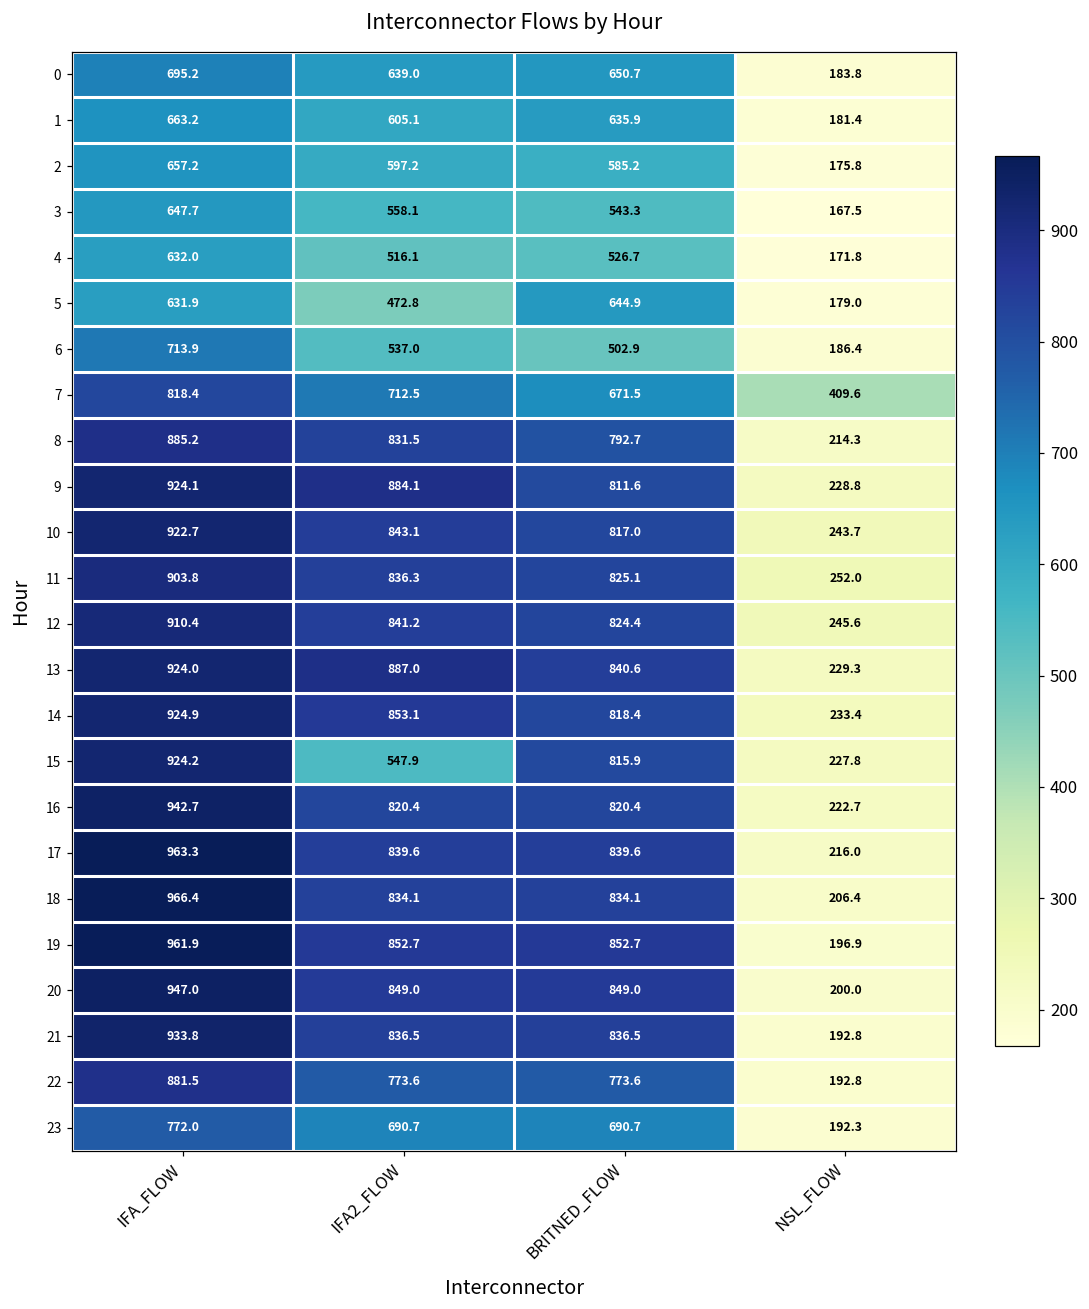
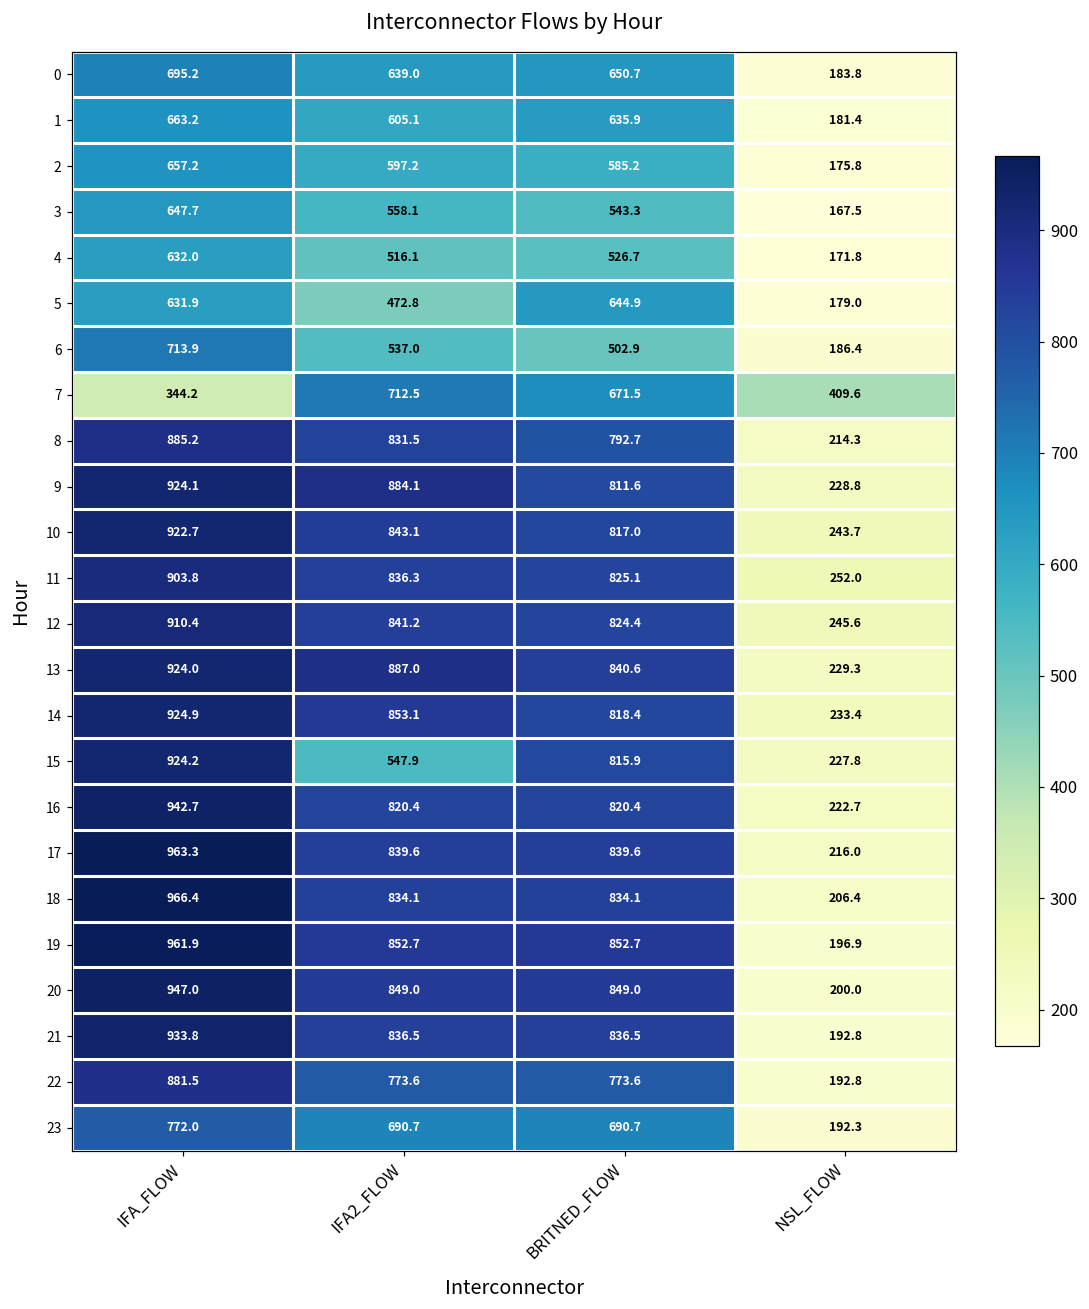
7, IFA_FLOW: 818.4 -> 344.2
